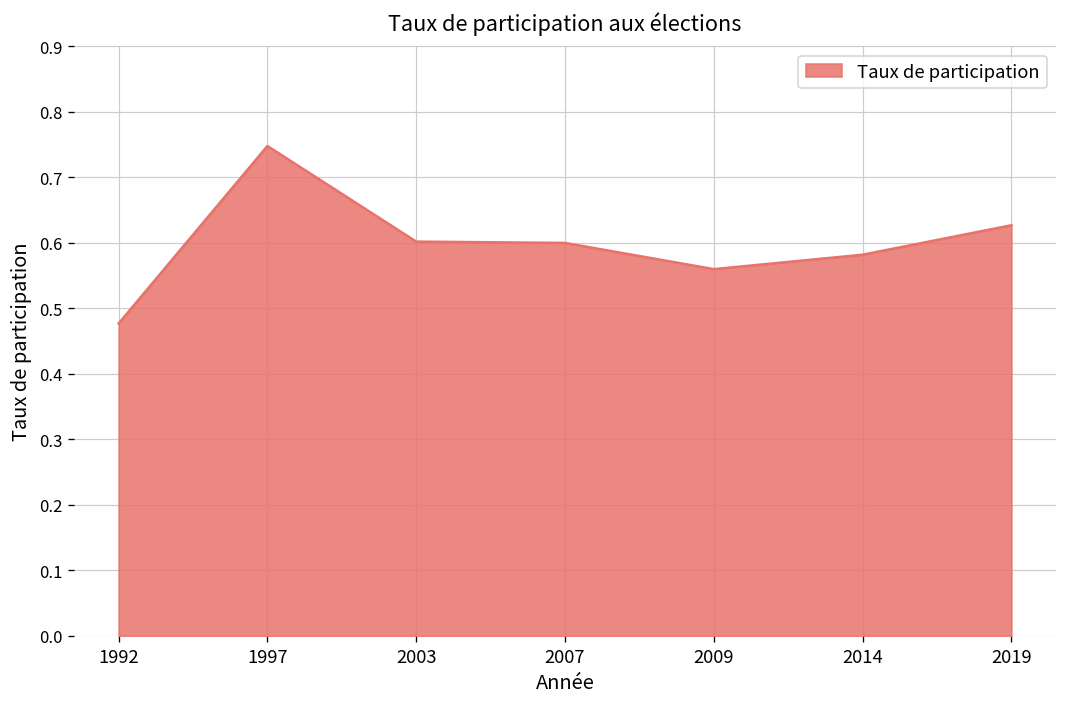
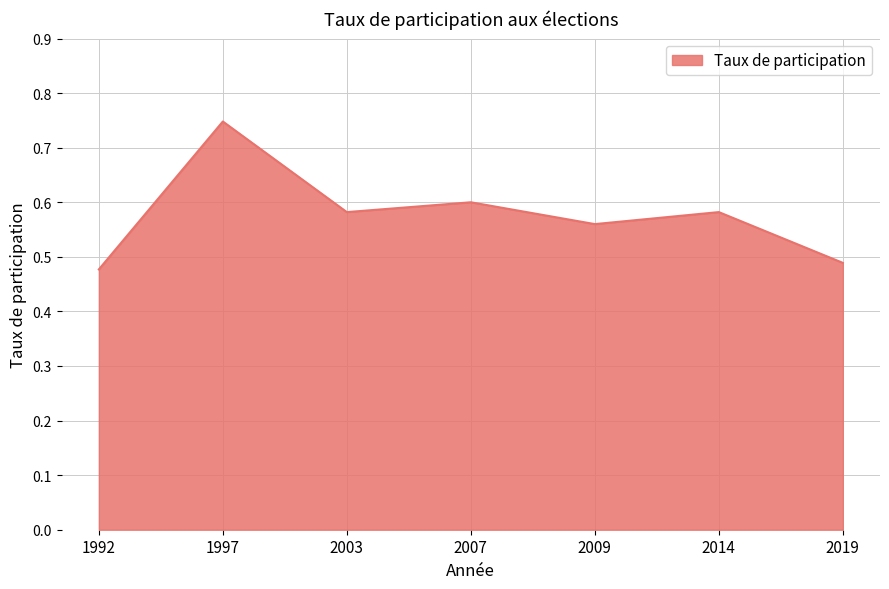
2003: 0.60 -> 0.58
2019: 0.63 -> 0.49
